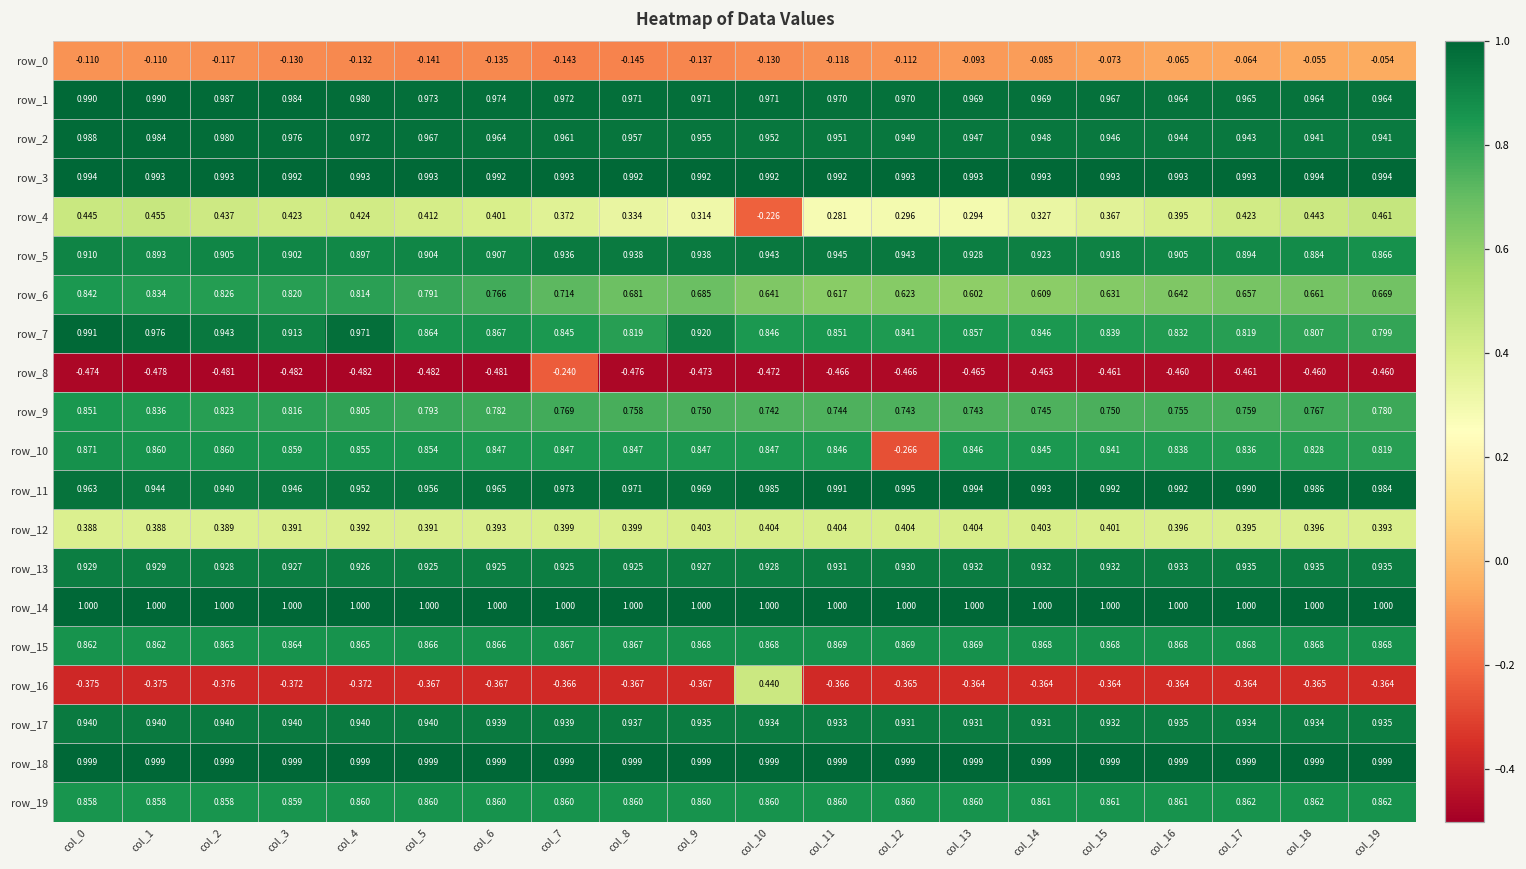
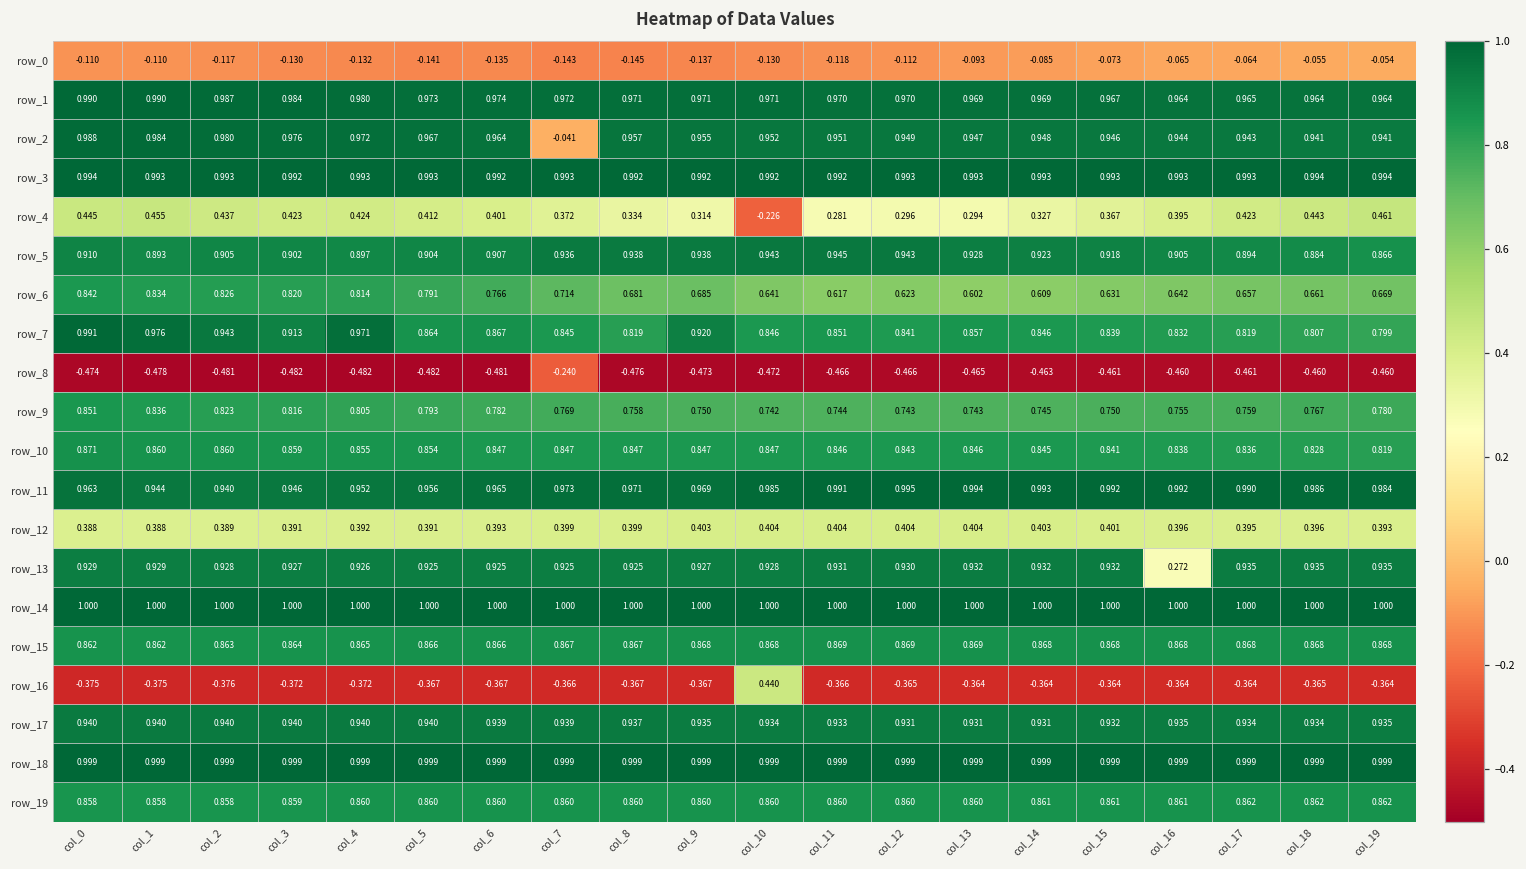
row_2, col_7: 0.961 -> -0.041
row_10, col_12: -0.266 -> 0.843
row_13, col_16: 0.933 -> 0.272
